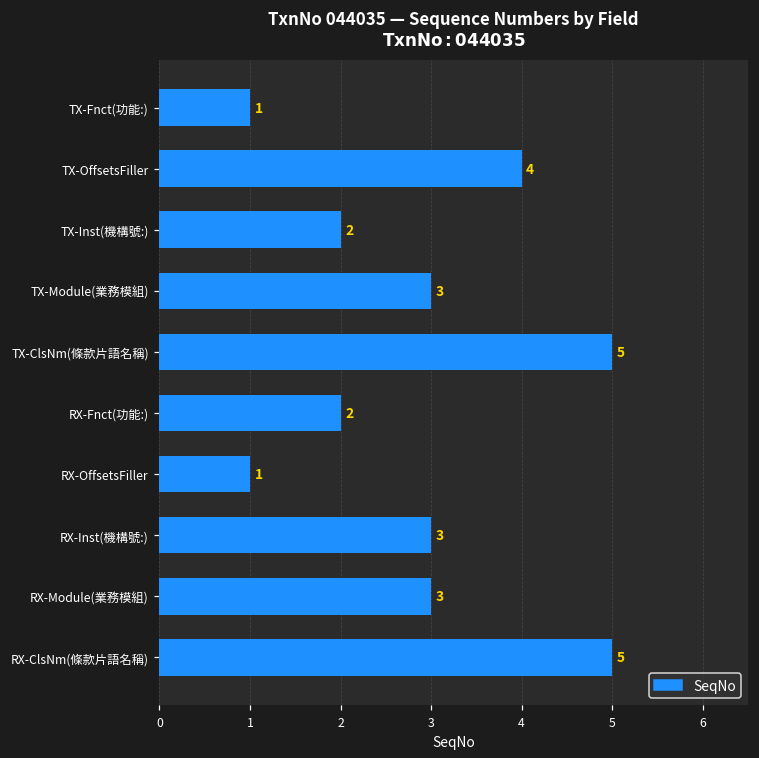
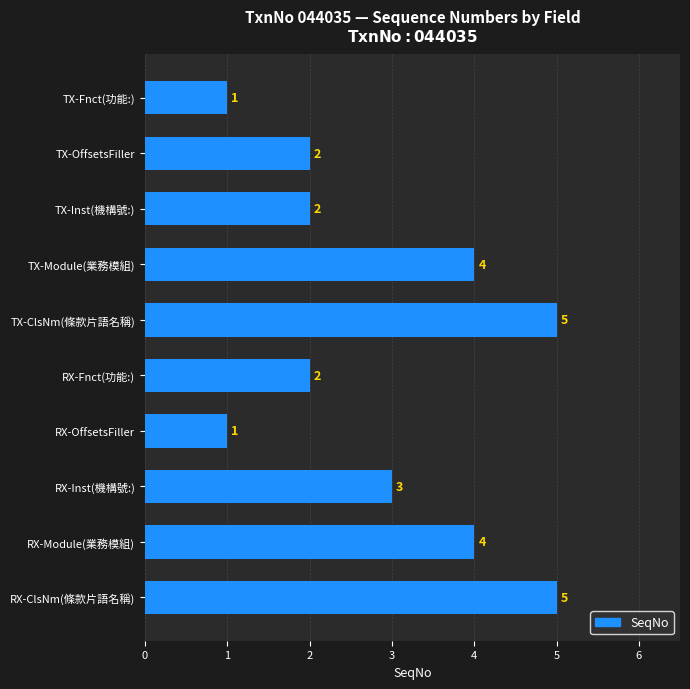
TX-OffsetsFiller: 4 -> 2
TX-Module(業務模組): 3 -> 4
RX-Module(業務模組): 3 -> 4
